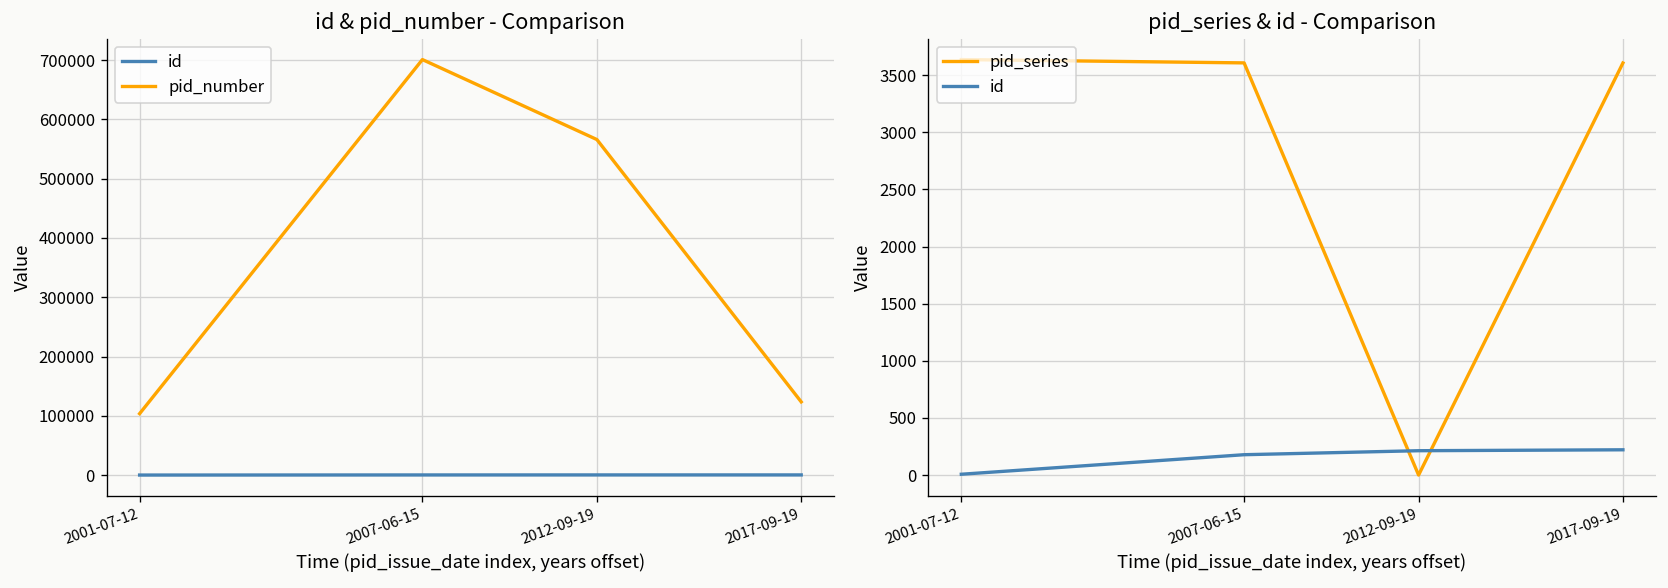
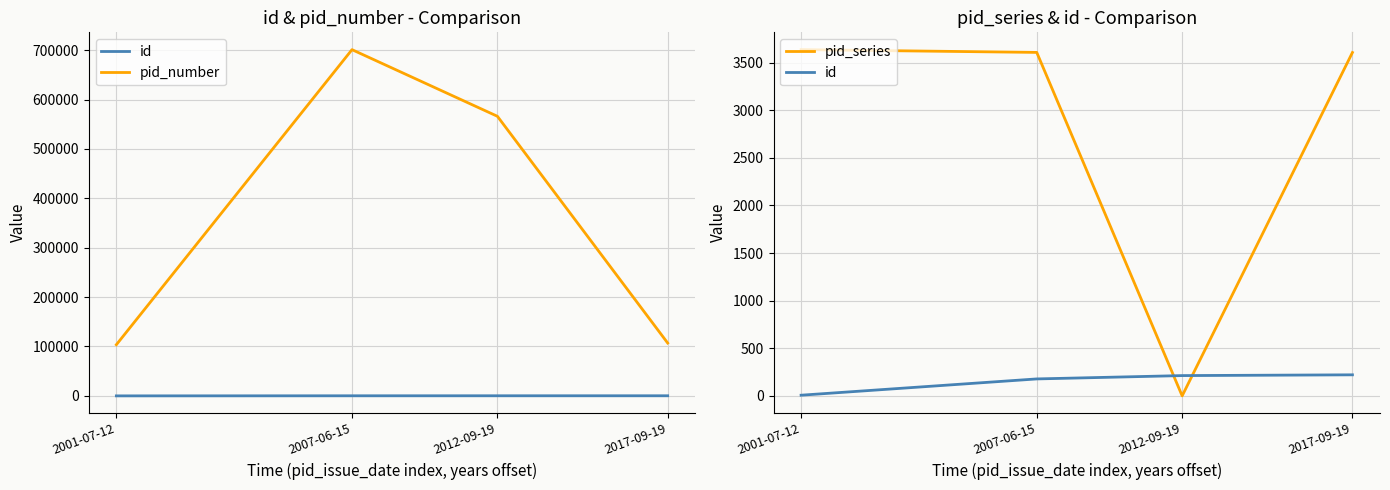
id & pid_number - Comparison, pid_number, 2017-09-19: 120000 -> 110000
